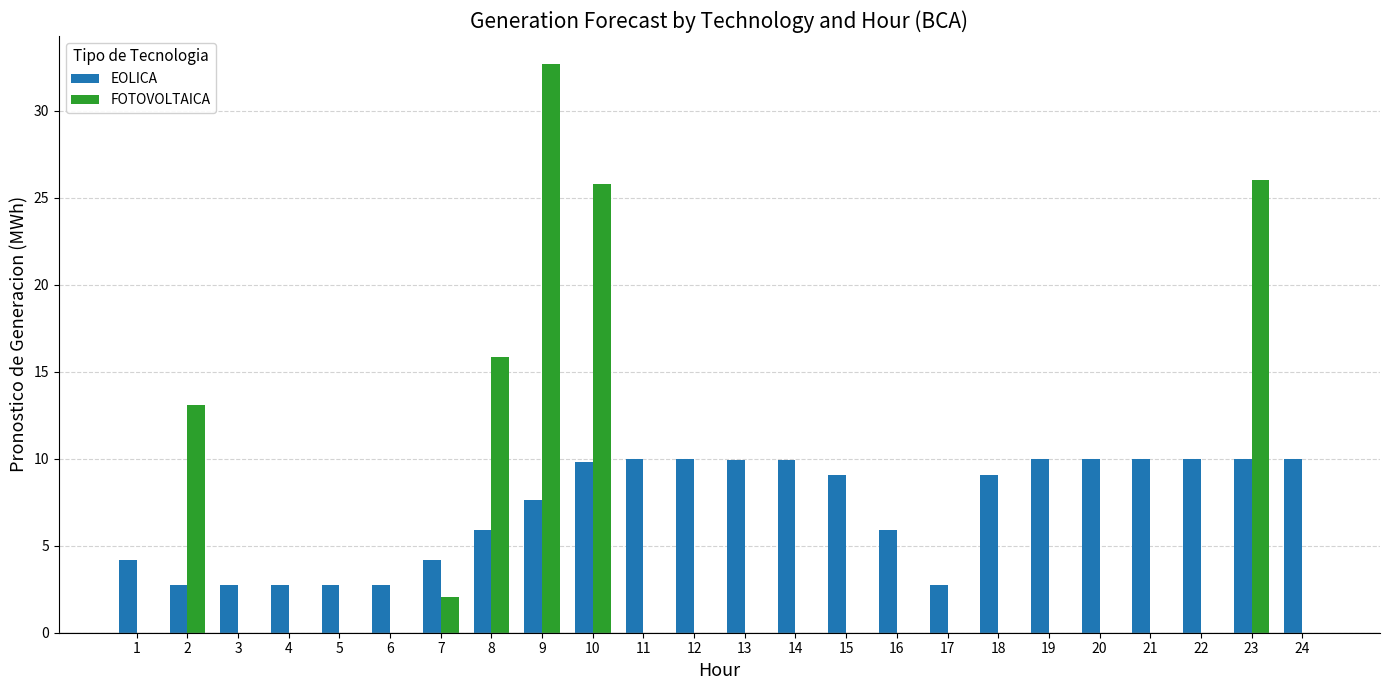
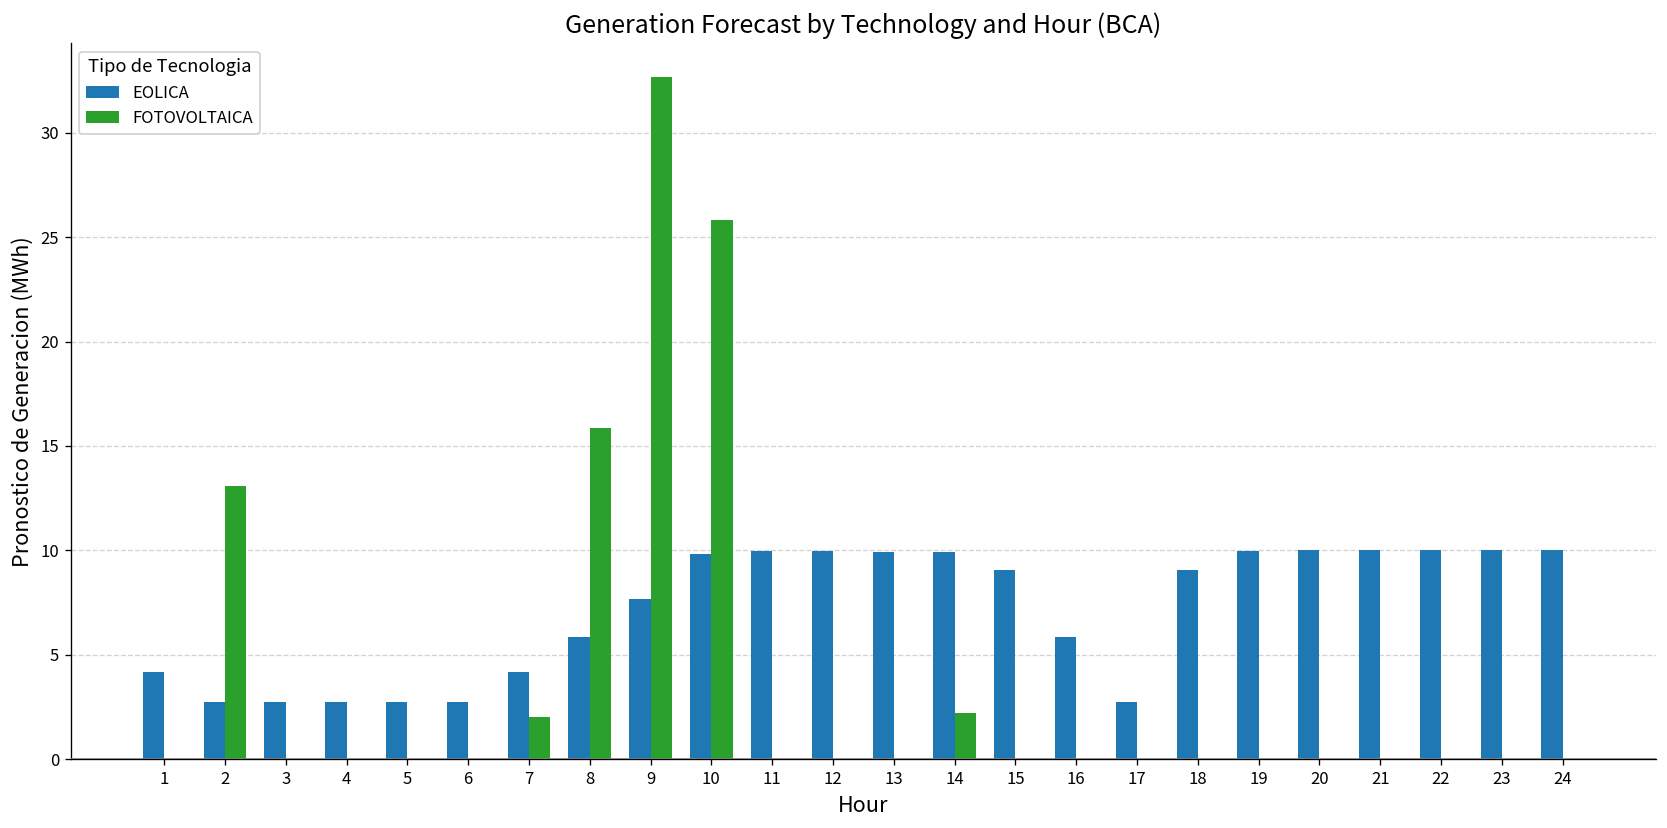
FOTOVOLTAICA, 14: 0.0 -> 2.2
FOTOVOLTAICA, 23: 26 -> 0
